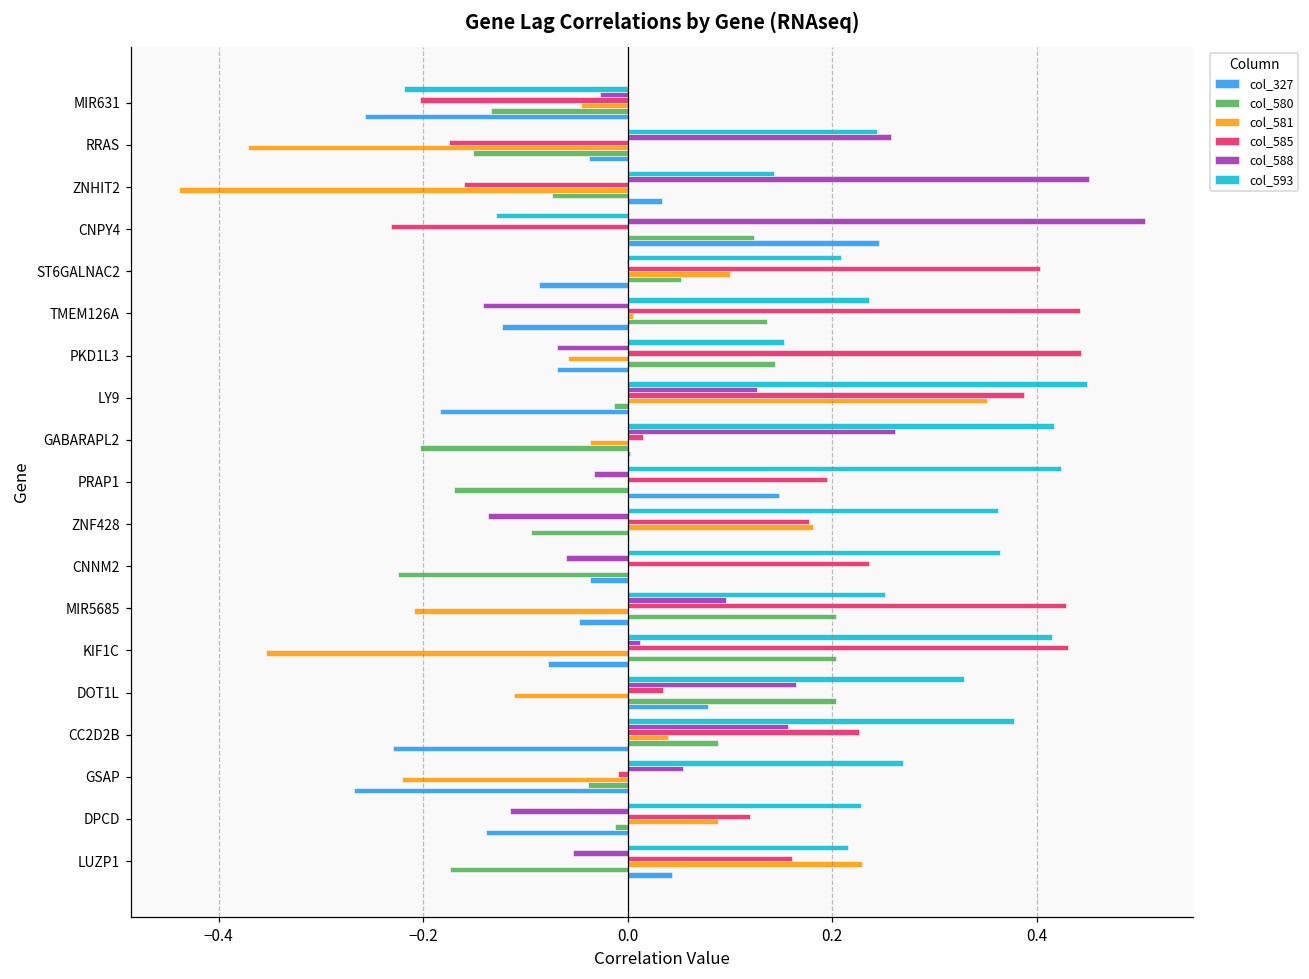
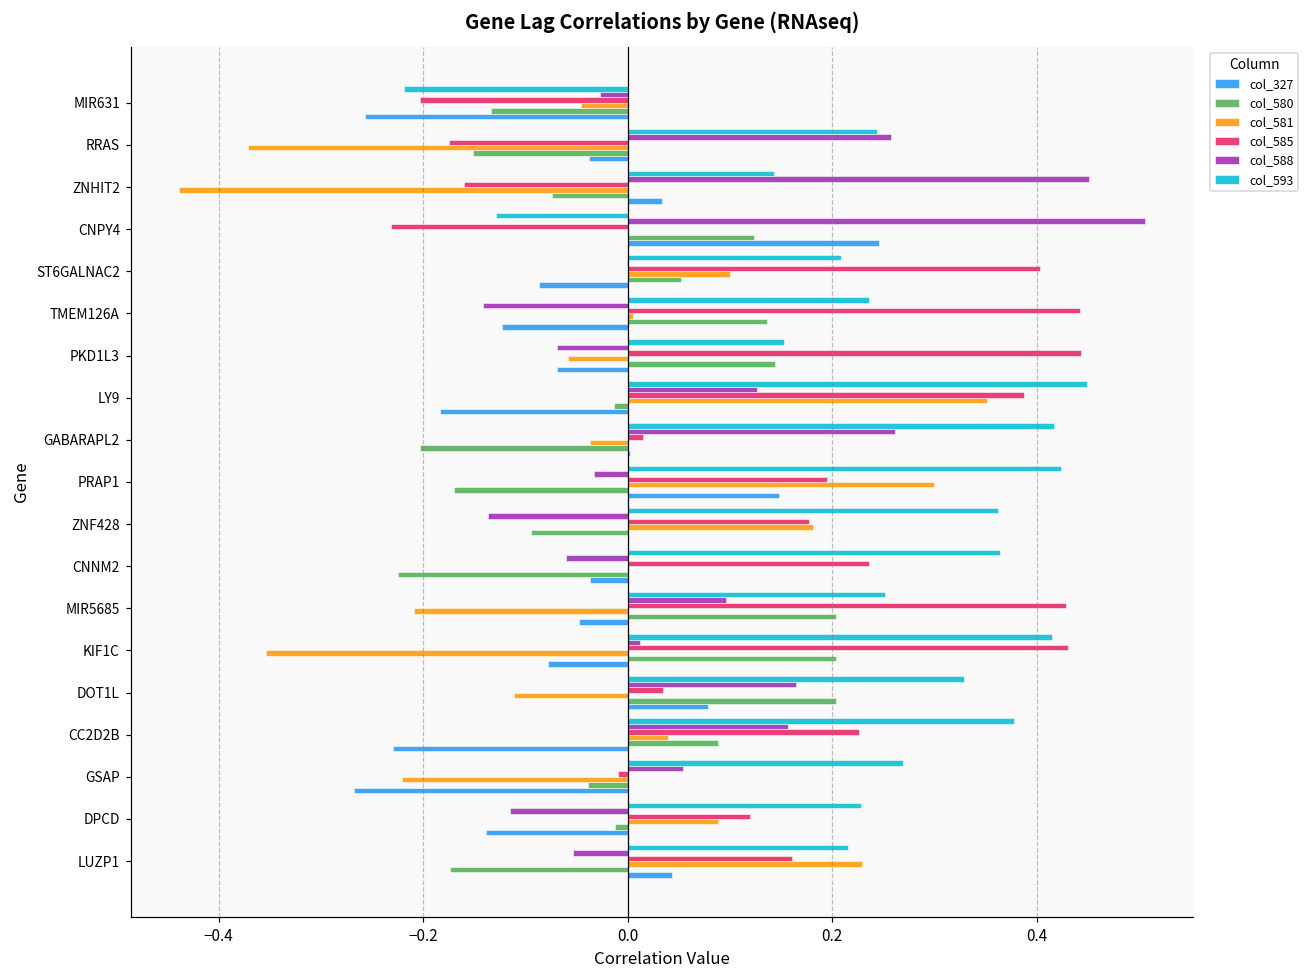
col_581, PRAP1: 0.0 -> 0.3
